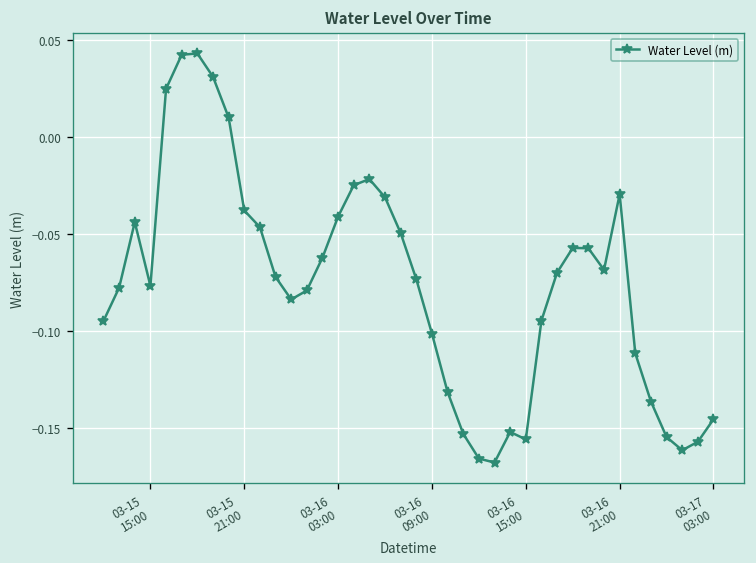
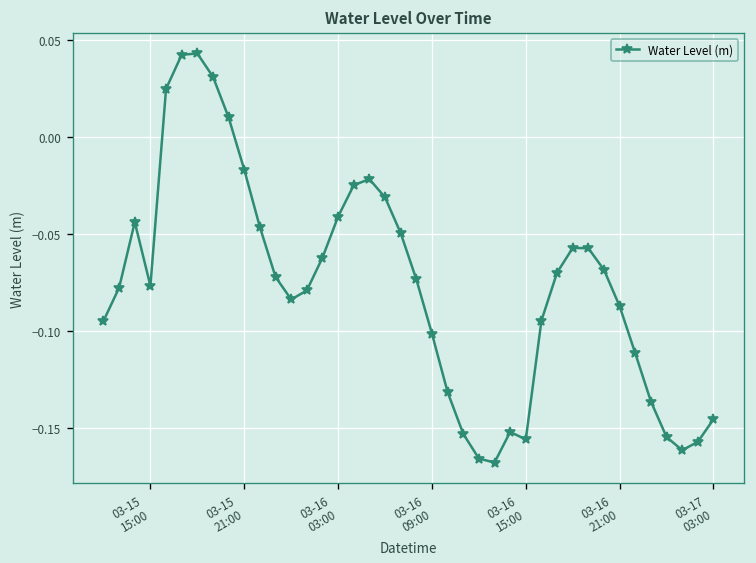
03-15 21:00: -0.038 -> -0.017
03-16 21:00: -0.029 -> -0.087
